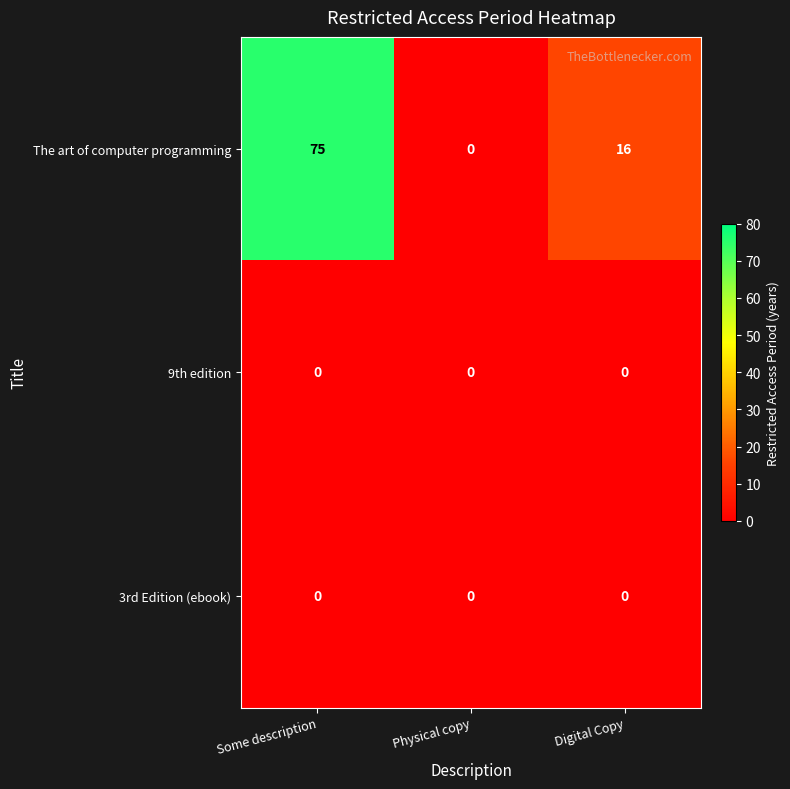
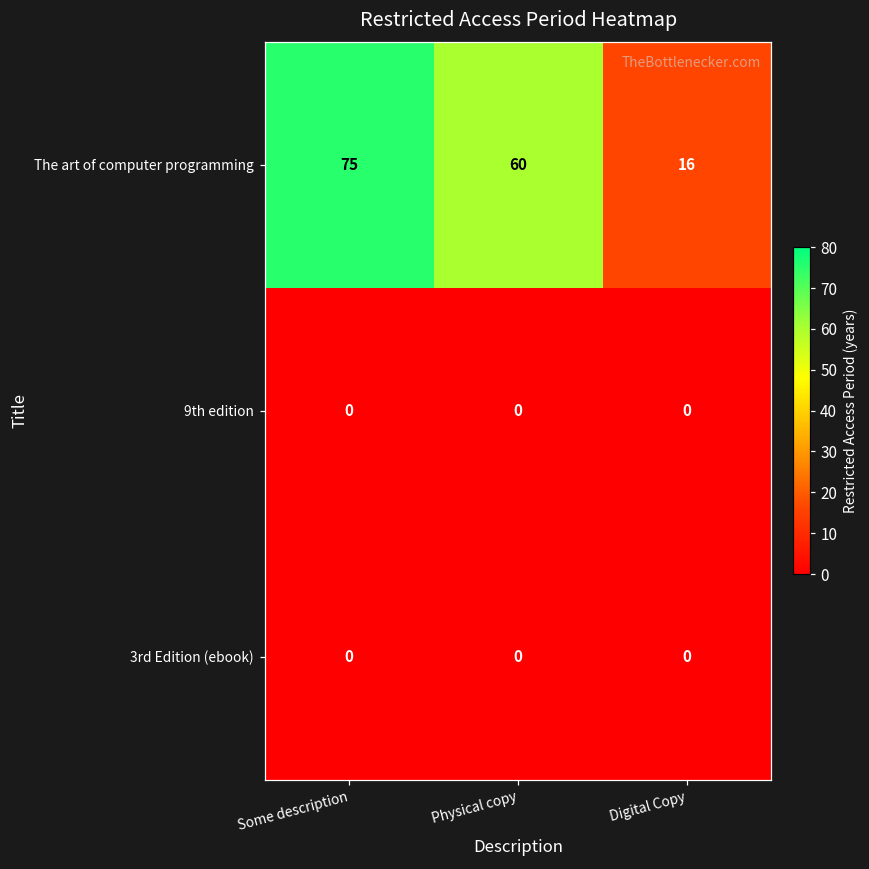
The art of computer programming, Physical copy: 0 -> 60
